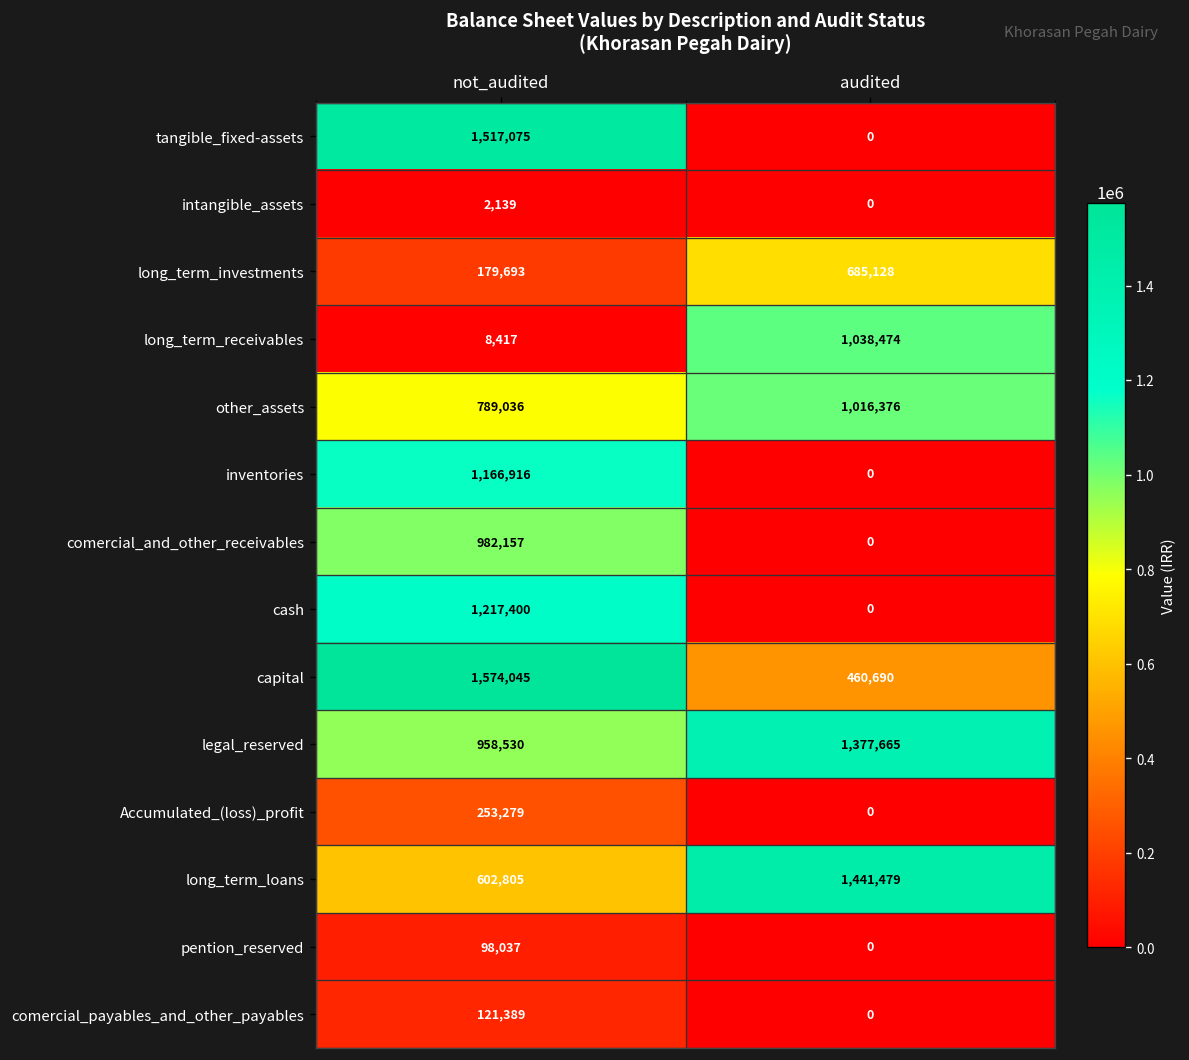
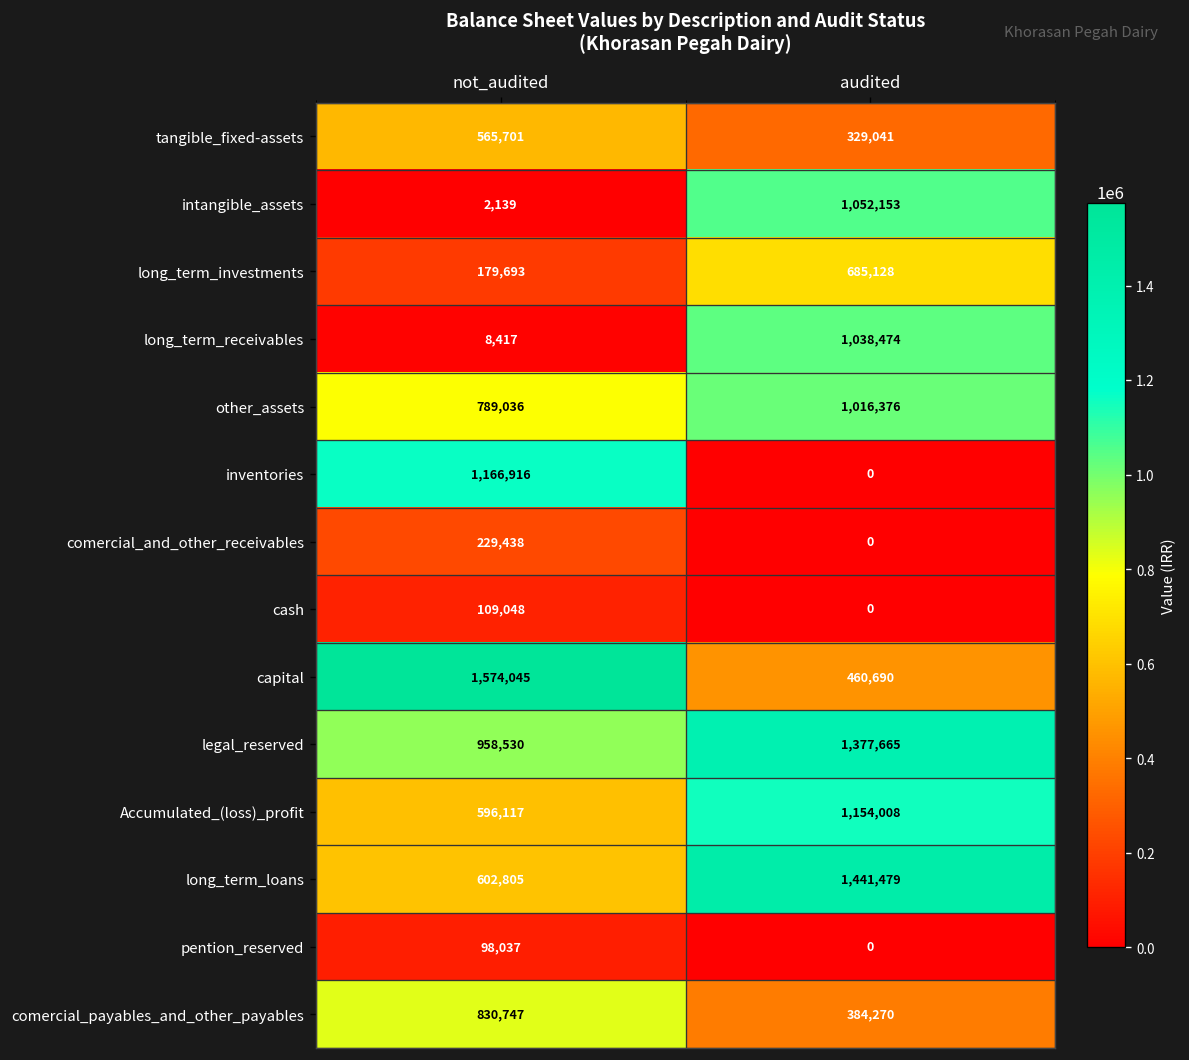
tangible_fixed-assets, not_audited: 1,517,075 -> 565,701
tangible_fixed-assets, audited: 0 -> 329,041
intangible_assets, audited: 0 -> 1,052,153
comercial_and_other_receivables, not_audited: 982,157 -> 229,438
cash, not_audited: 1,217,400 -> 109,048
Accumulated_(loss)_profit, not_audited: 253,279 -> 596,117
Accumulated_(loss)_profit, audited: 0 -> 1,154,008
comercial_payables_and_other_payables, not_audited: 121,389 -> 830,747
comercial_payables_and_other_payables, audited: 0 -> 384,270
